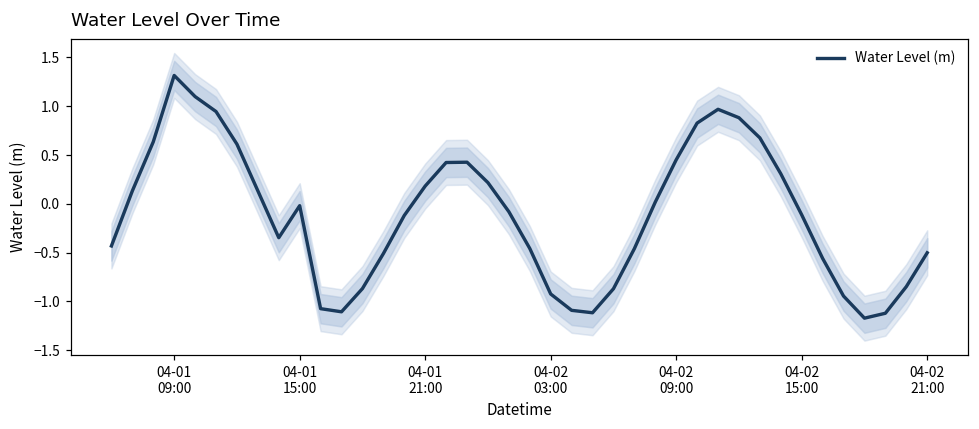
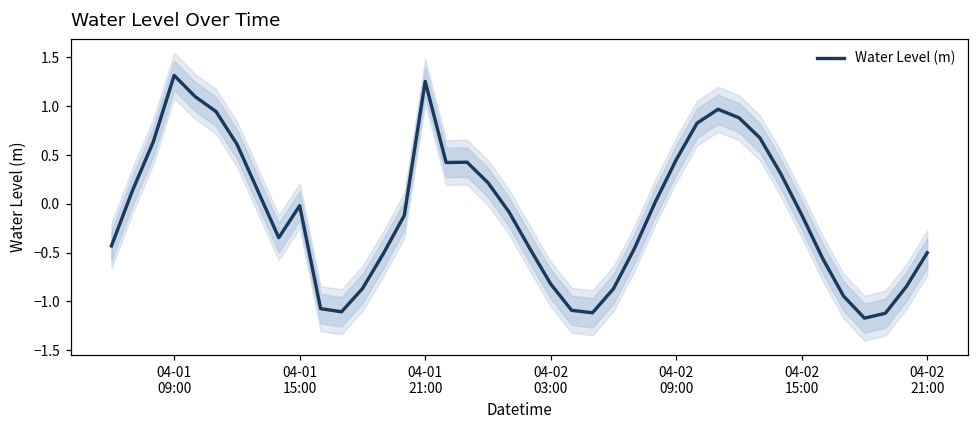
Water Level (m), 04-01 21:00: 0.2 -> 1.3
Water Level (m), 04-02 03:00: -0.9 -> -0.8
